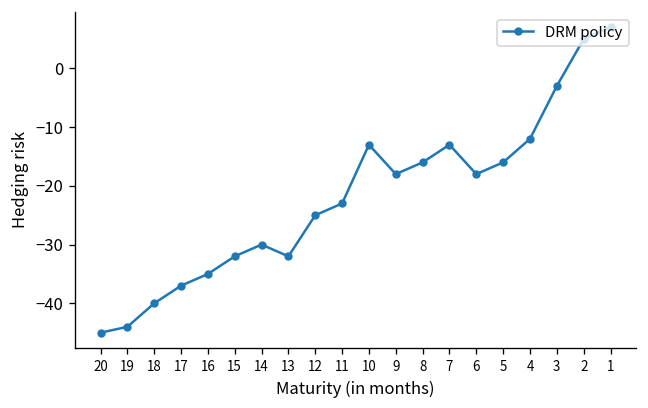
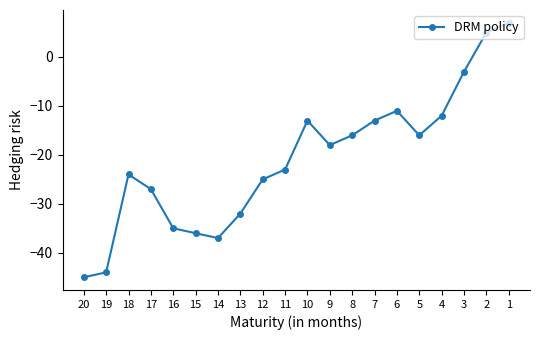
18: -40 -> -24
17: -37 -> -27
15: -32 -> -36
14: -30 -> -37
6: -18 -> -11
